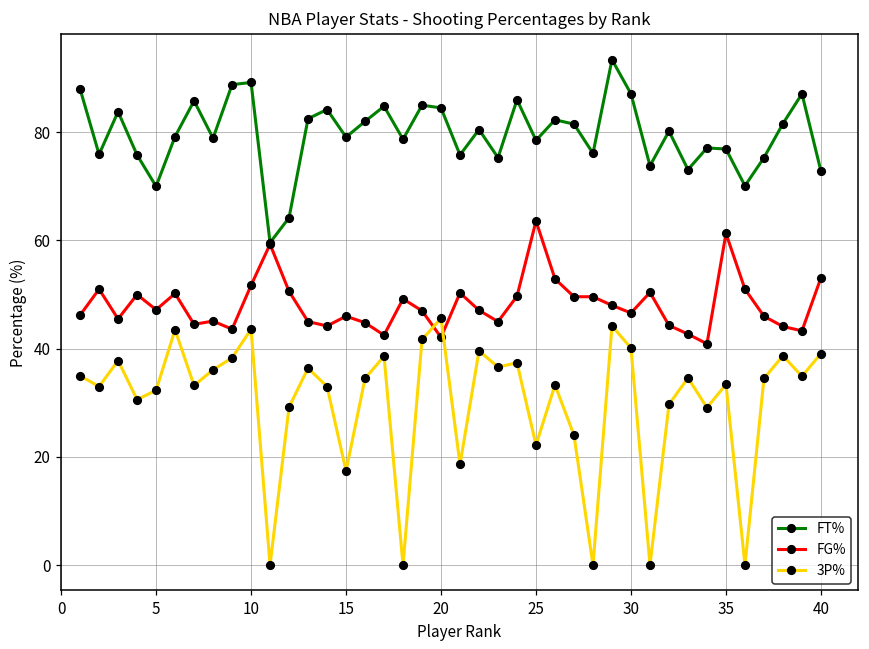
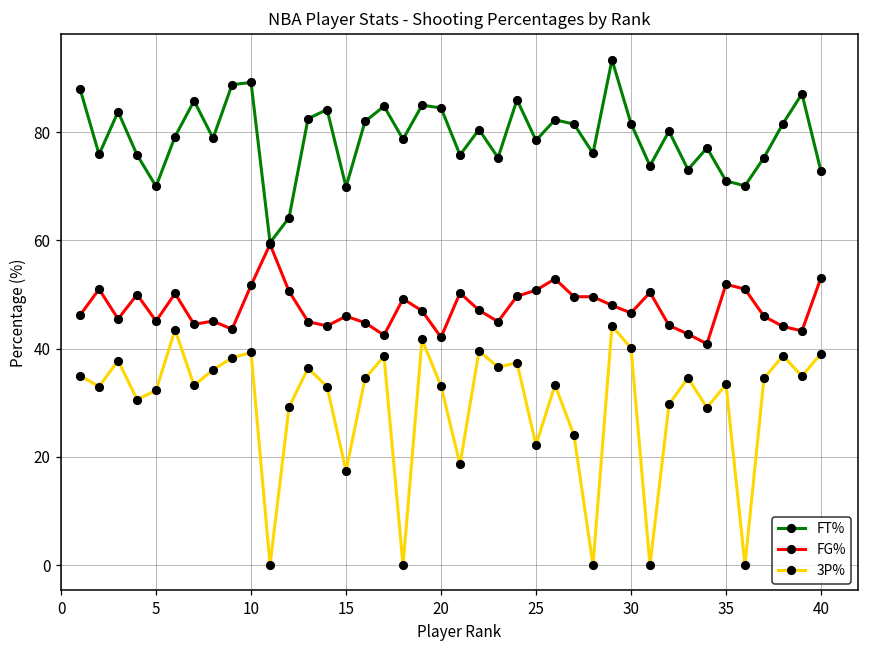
FG%, 5: 47 -> 45
3P%, 10: 44 -> 39
FT%, 15: 79 -> 70
3P%, 20: 46 -> 33
FG%, 25: 64 -> 51
FT%, 30: 87 -> 82
FT%, 35: 77 -> 71
FG%, 35: 61 -> 52
